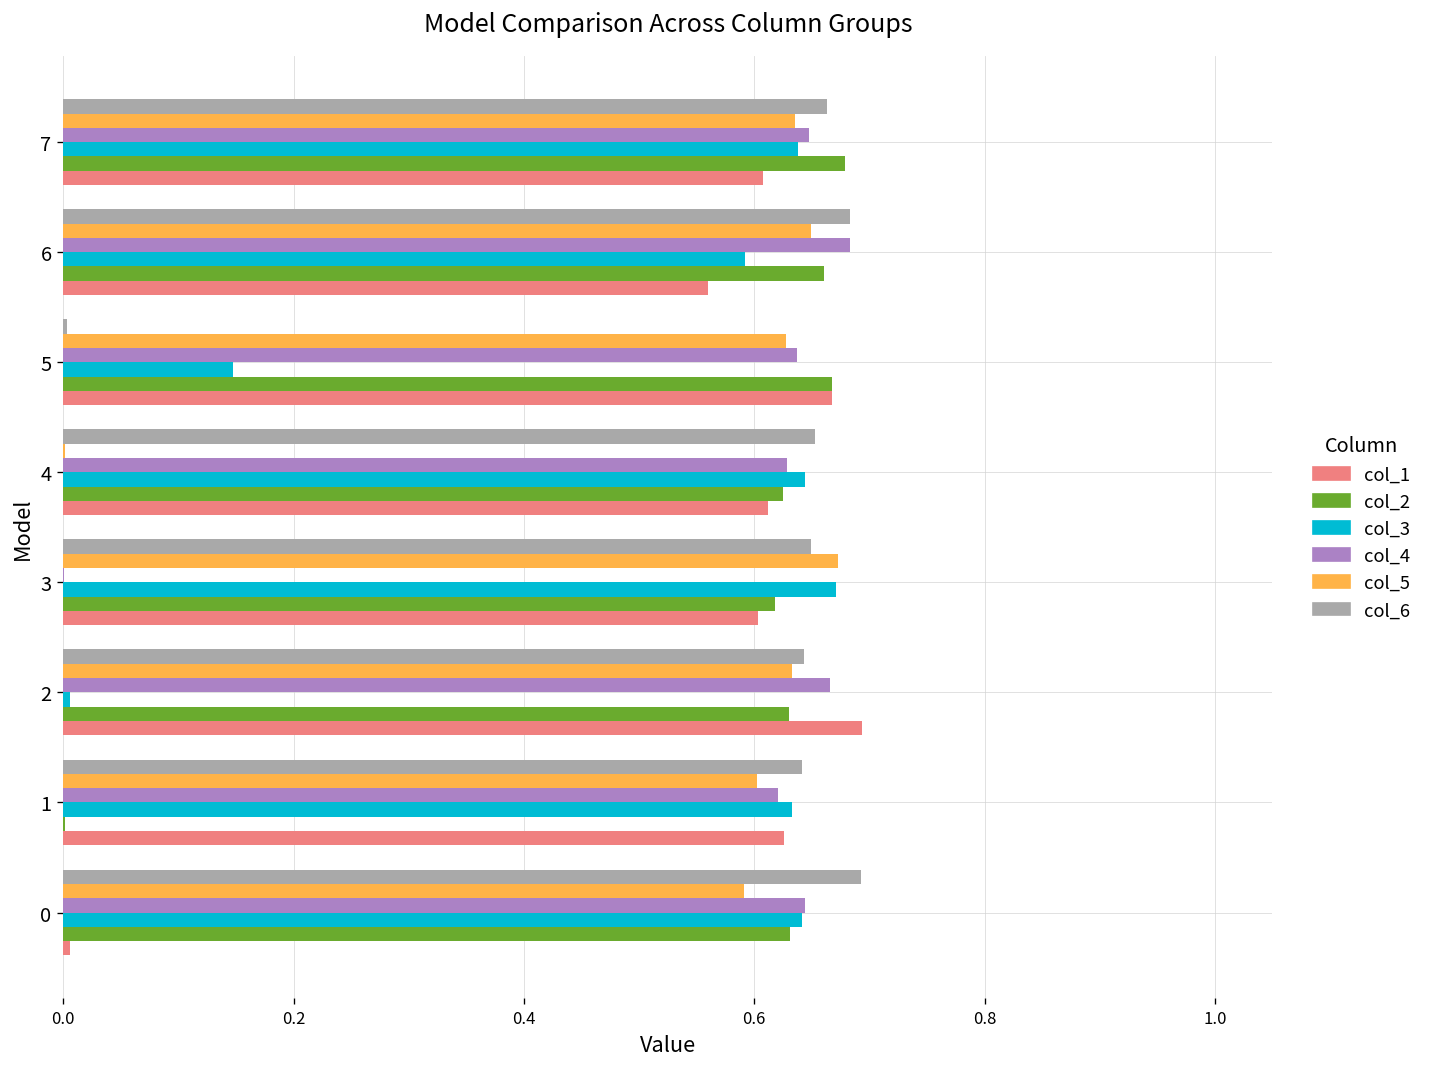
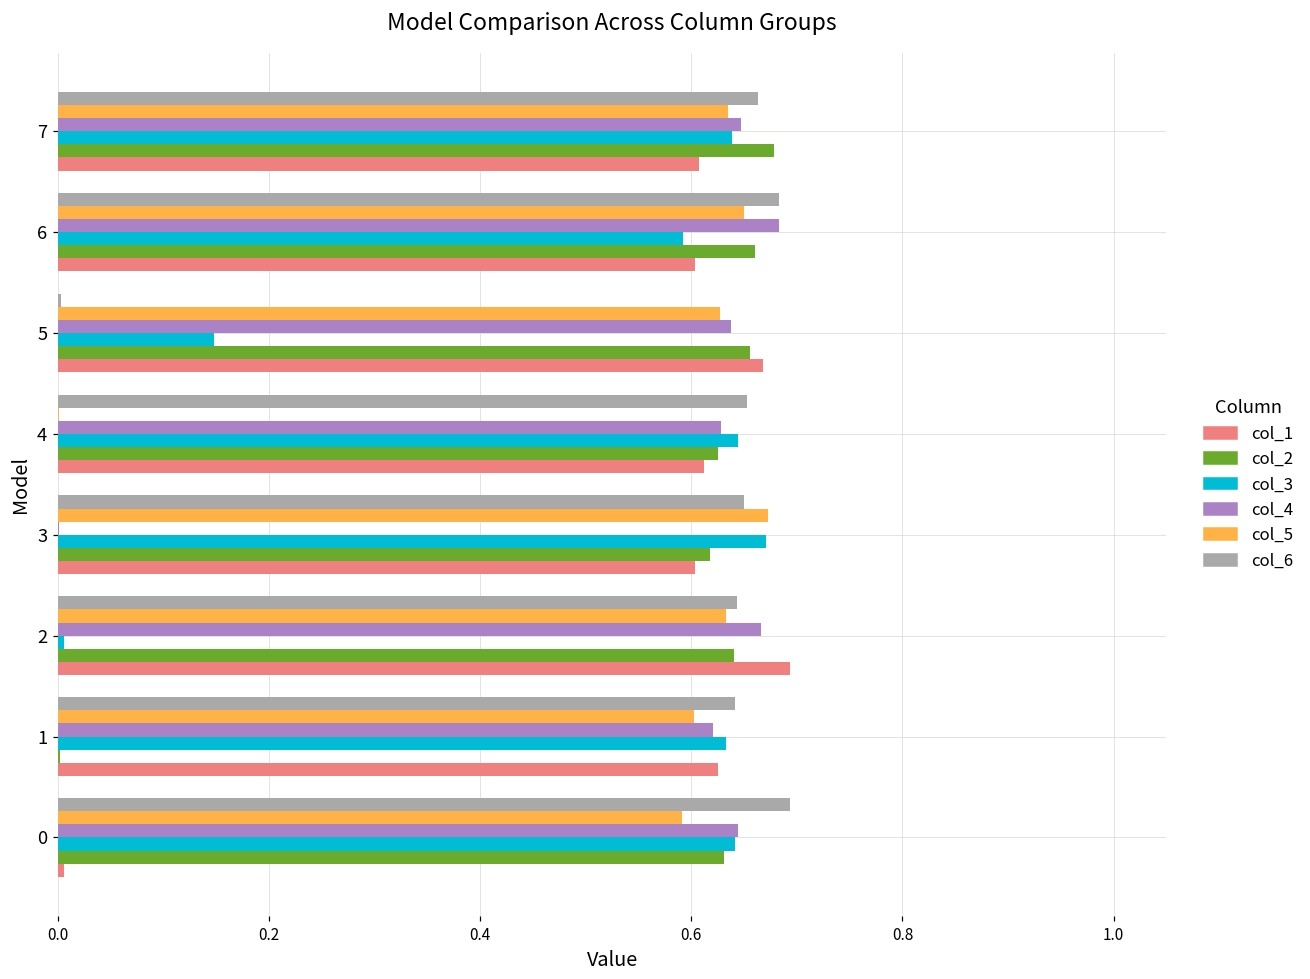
col_1, 6: 0.56 -> 0.60
col_2, 5: 0.67 -> 0.66
col_2, 2: 0.63 -> 0.64
